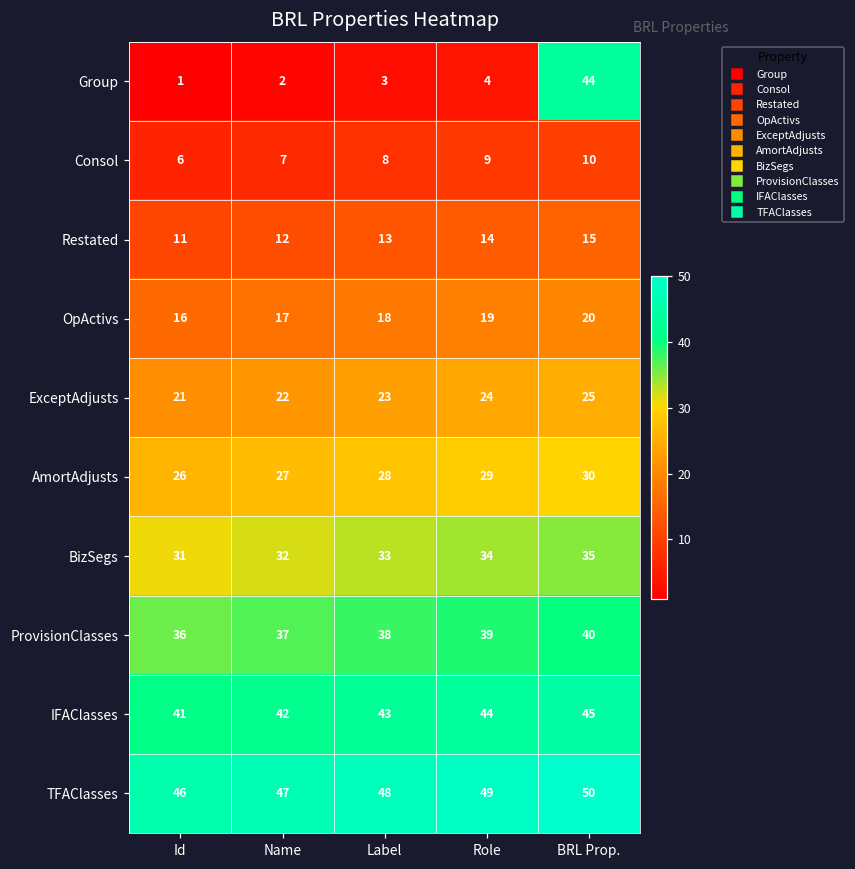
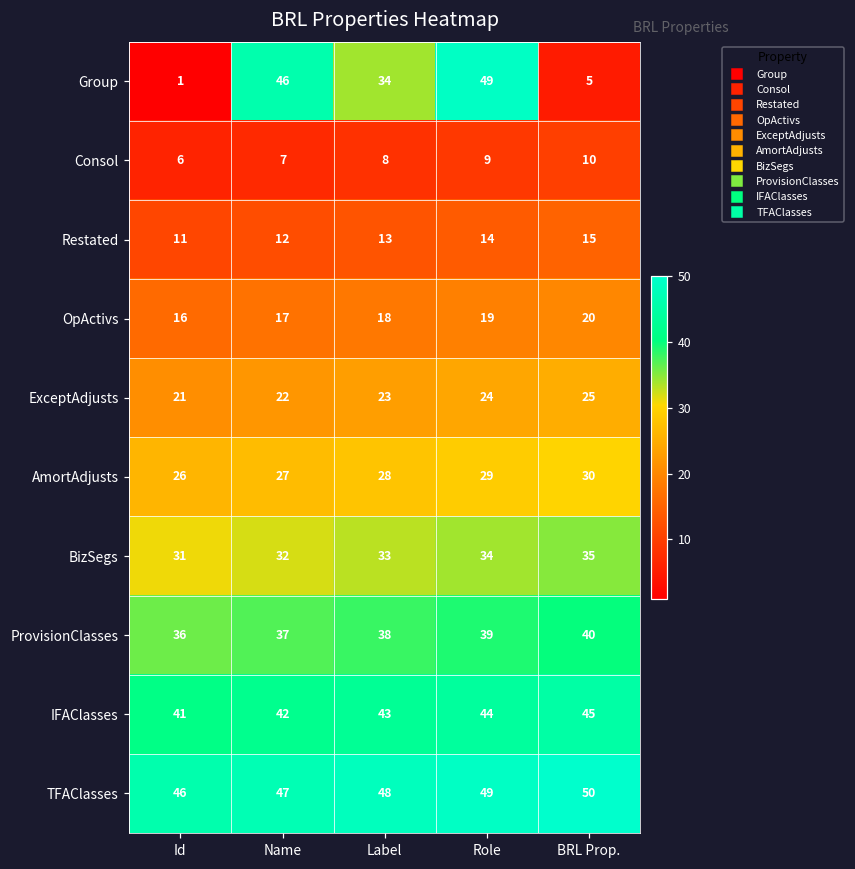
Group, Name: 2 -> 46
Group, Label: 3 -> 34
Group, Role: 4 -> 49
Group, BRL Prop.: 44 -> 5
